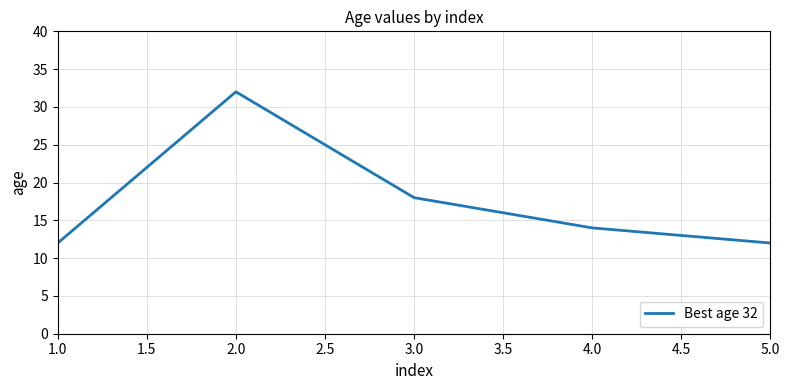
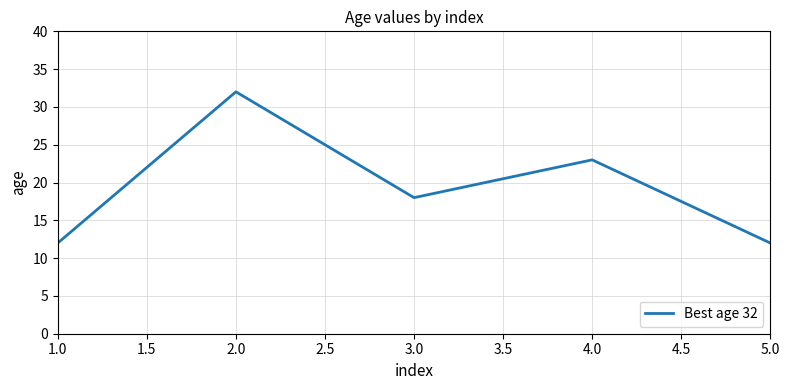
4.0: 14 -> 23
